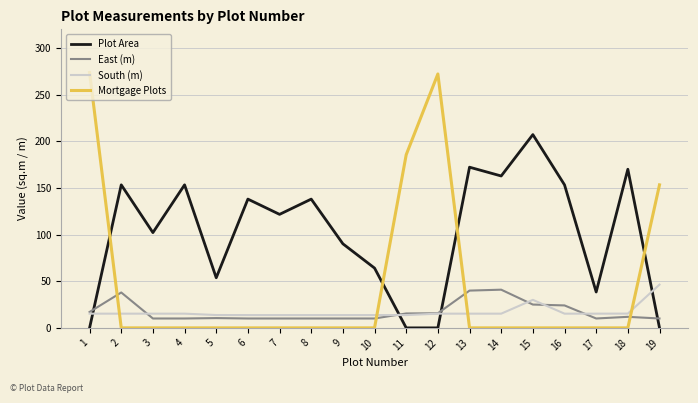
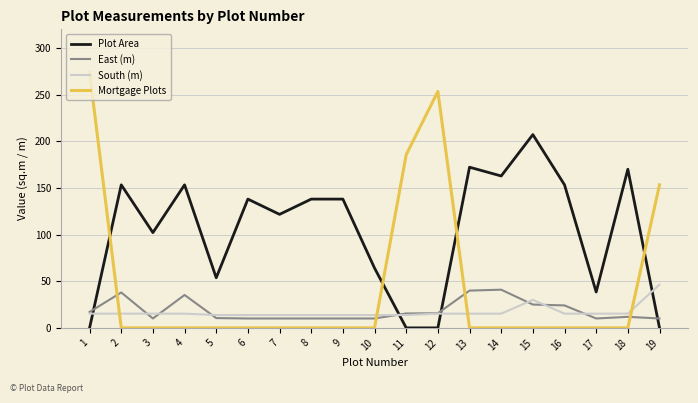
East (m), 4: 10 -> 40
Plot Area, 9: 90 -> 140
Mortgage Plots, 12: 270 -> 250
